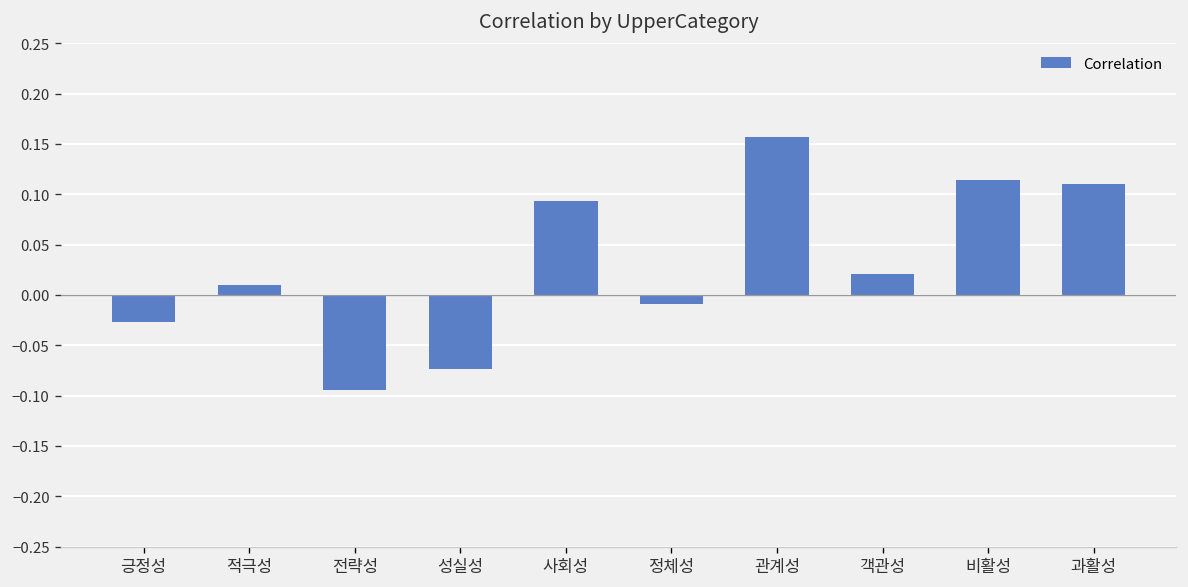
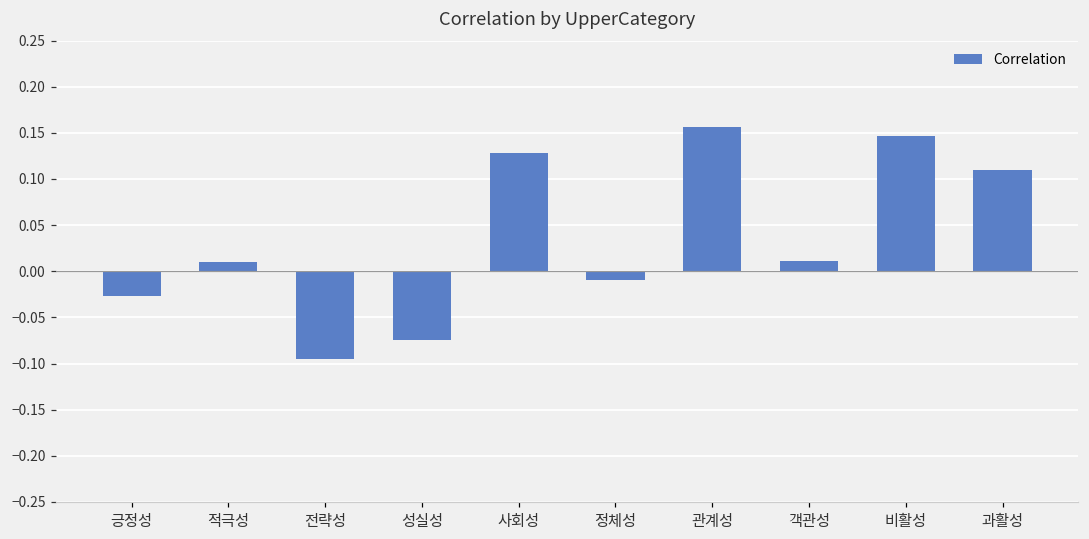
사회성: 0.09 -> 0.13
객관성: 0.02 -> 0.01
비활성: 0.11 -> 0.15
